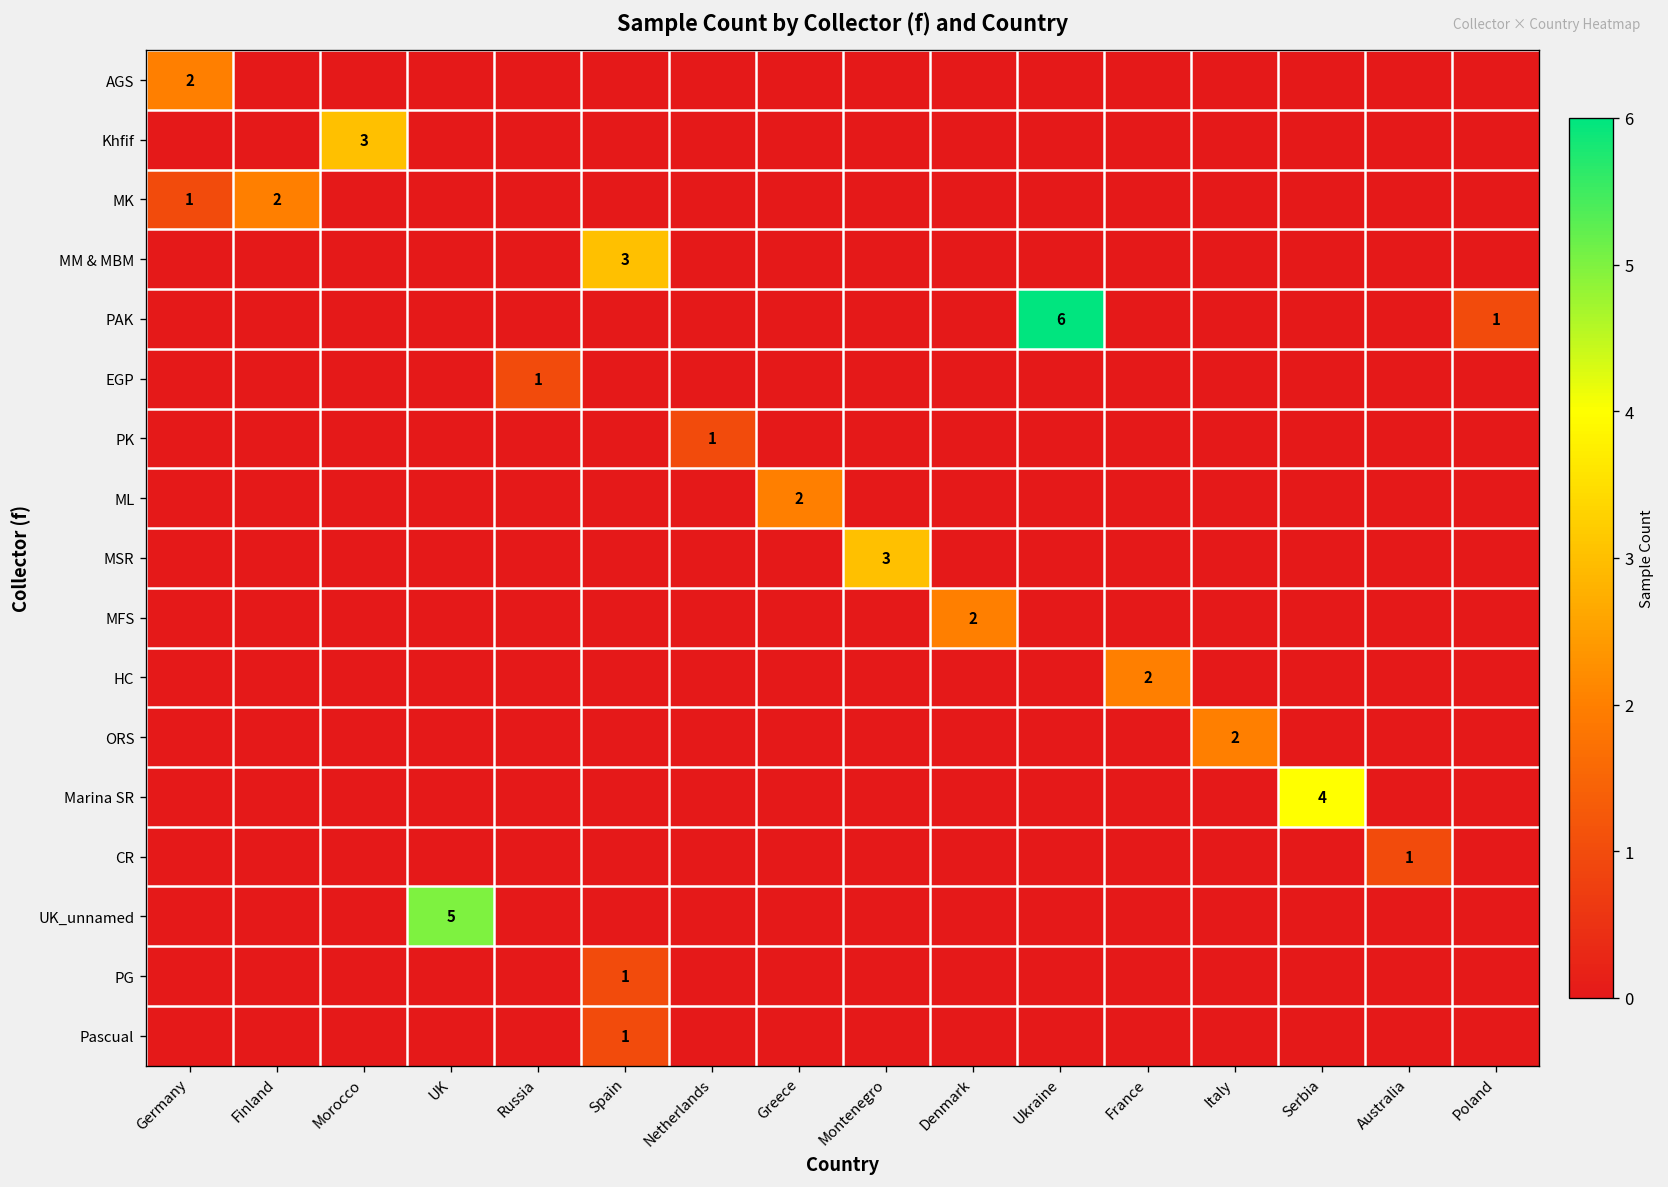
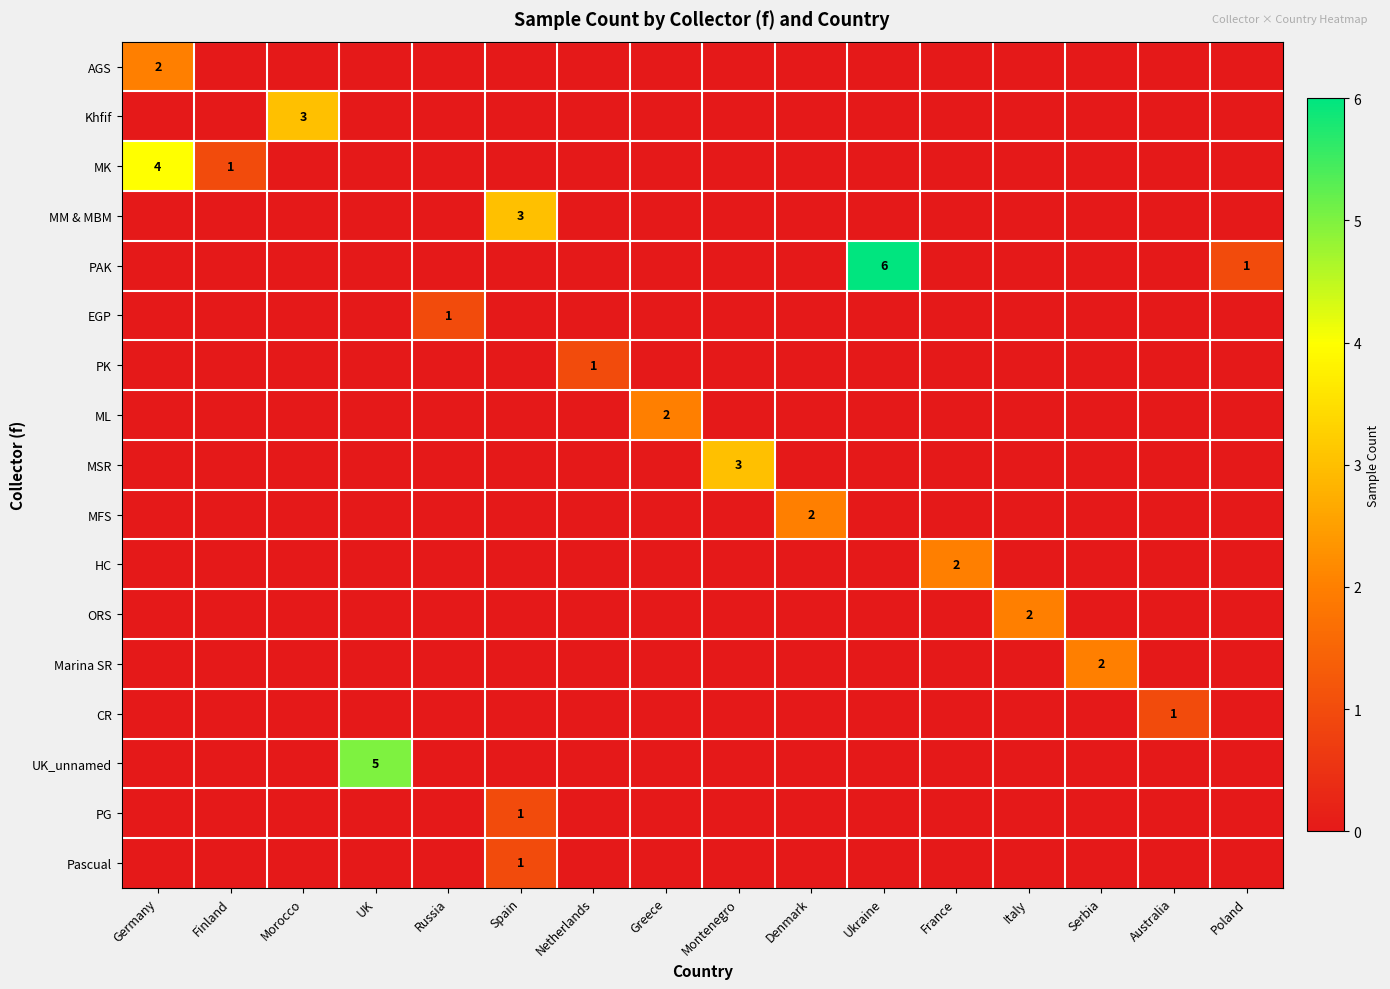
MK, Germany: 1 -> 4
MK, Finland: 2 -> 1
Marina SR, Serbia: 4 -> 2
